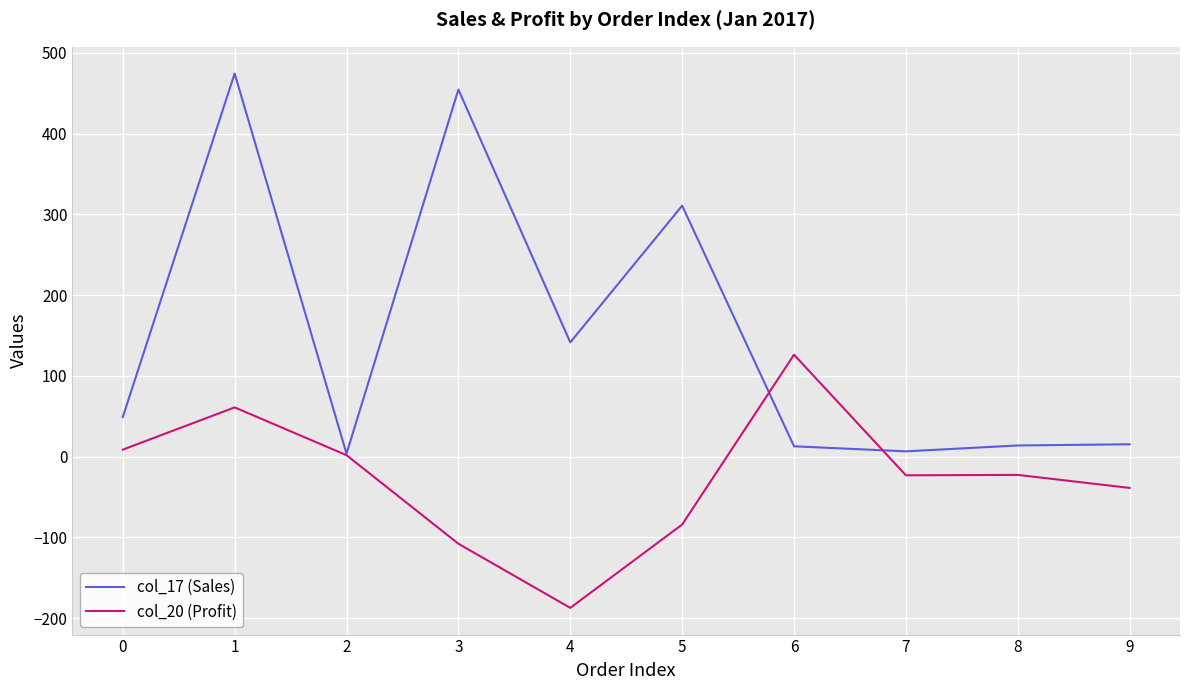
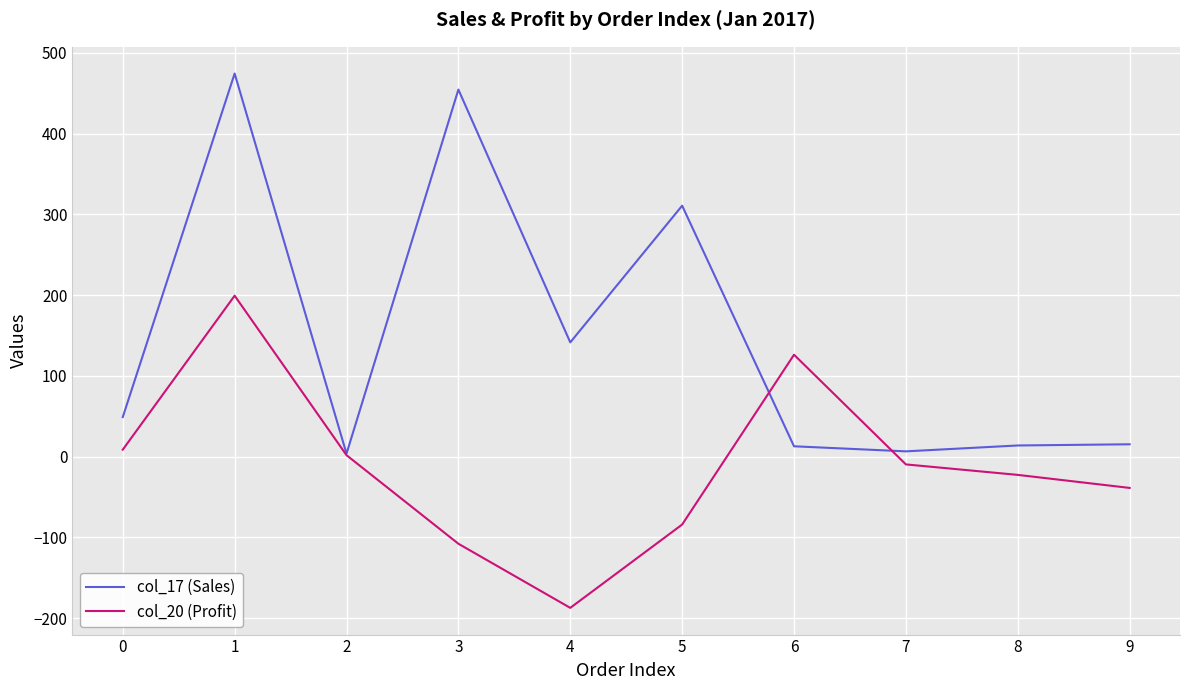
col_20 (Profit), 1: 60 -> 200
col_20 (Profit), 7: -20 -> -10
